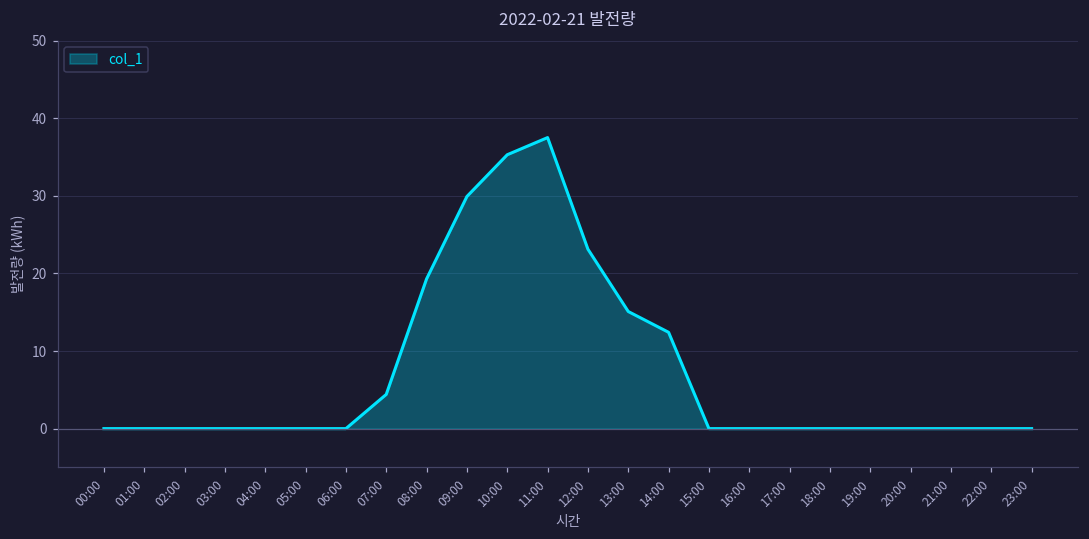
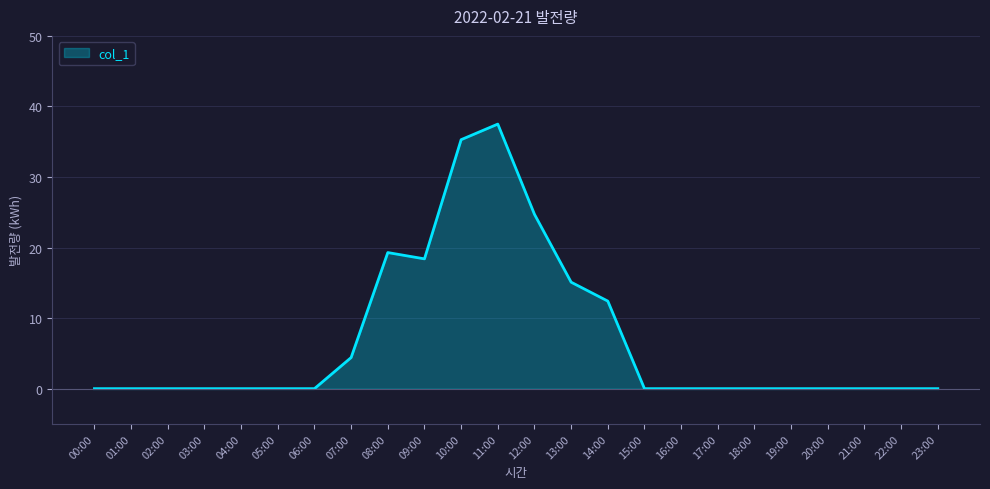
09:00: 30 -> 18
12:00: 23 -> 25
